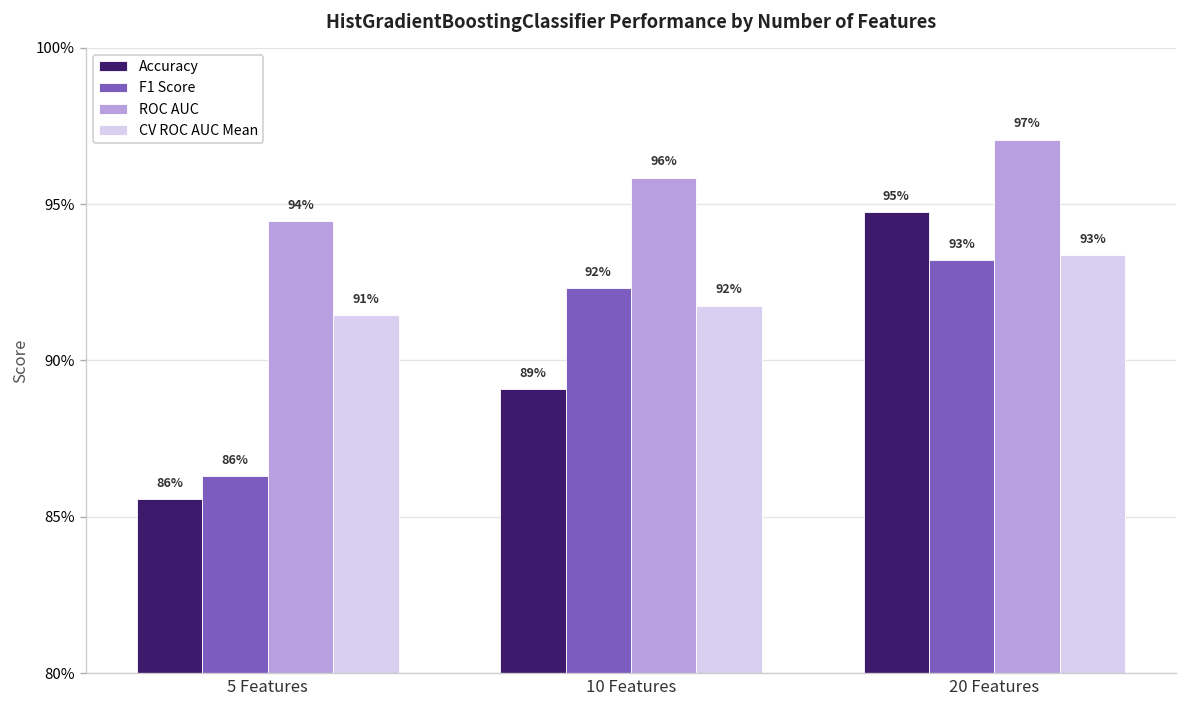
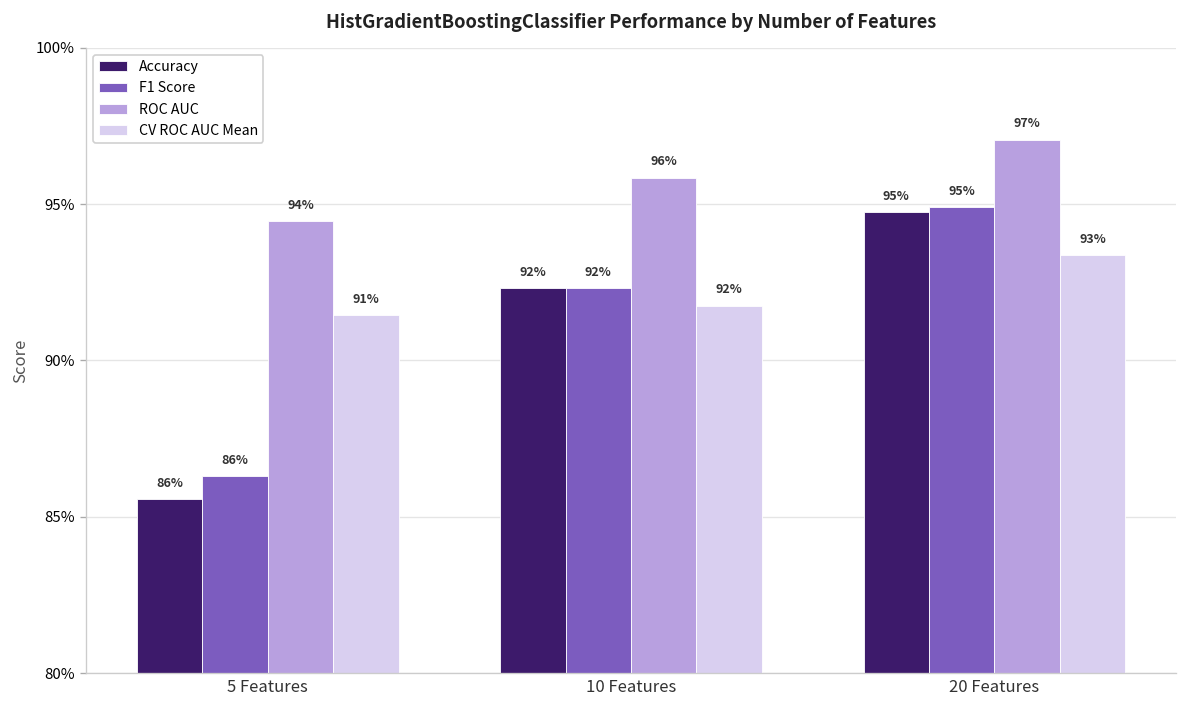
Accuracy, 10 Features: 89% -> 92%
F1 Score, 20 Features: 93% -> 95%
